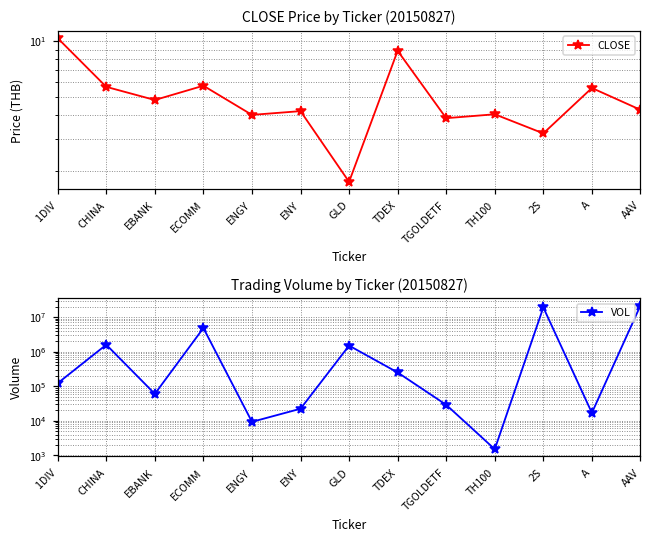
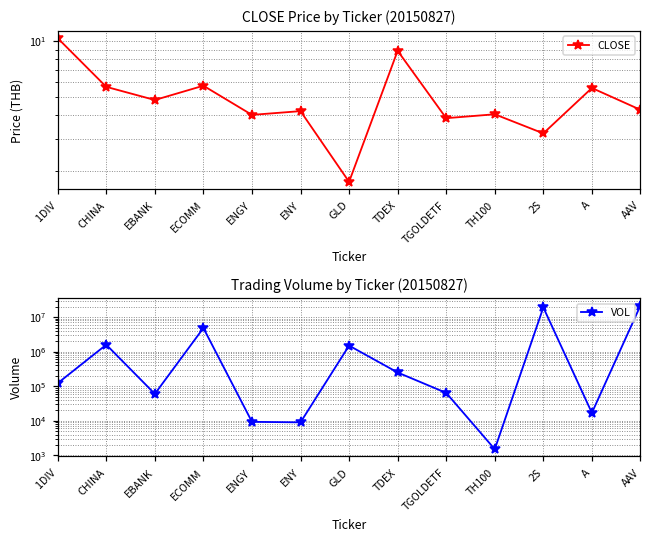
Trading Volume by Ticker (20150827), ENY: 20000 -> 9000
Trading Volume by Ticker (20150827), TGOLDETF: 30000 -> 60000
